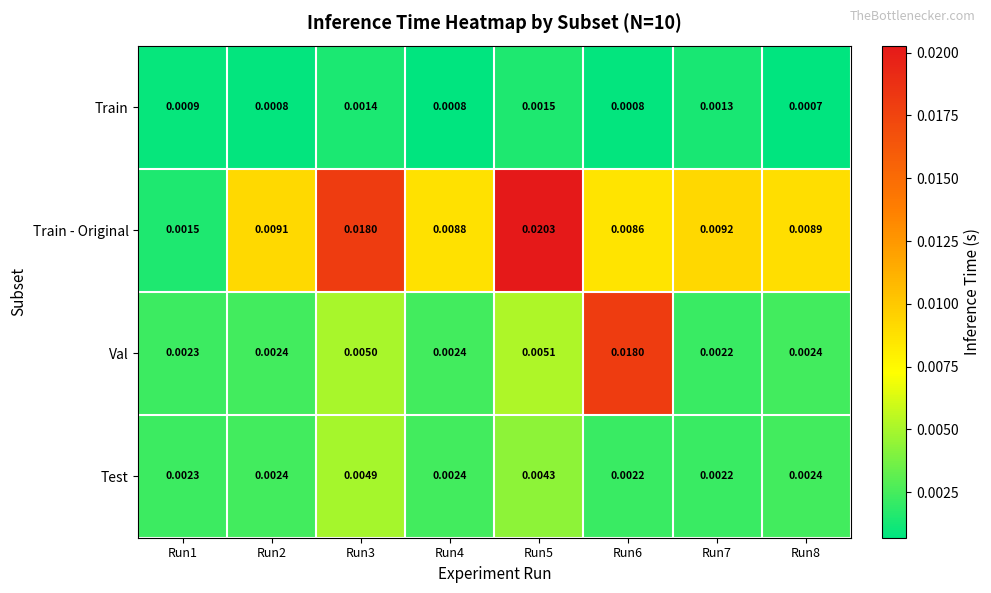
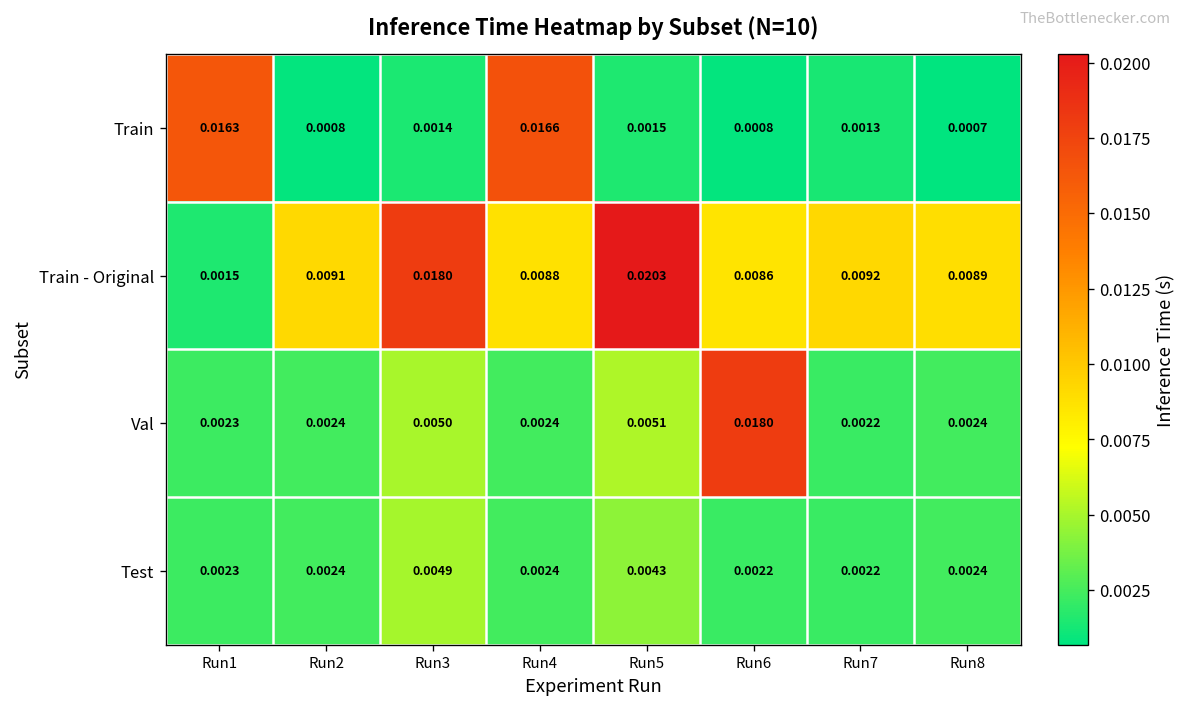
Train, Run1: 0.0009 -> 0.0163
Train, Run4: 0.0008 -> 0.0166
